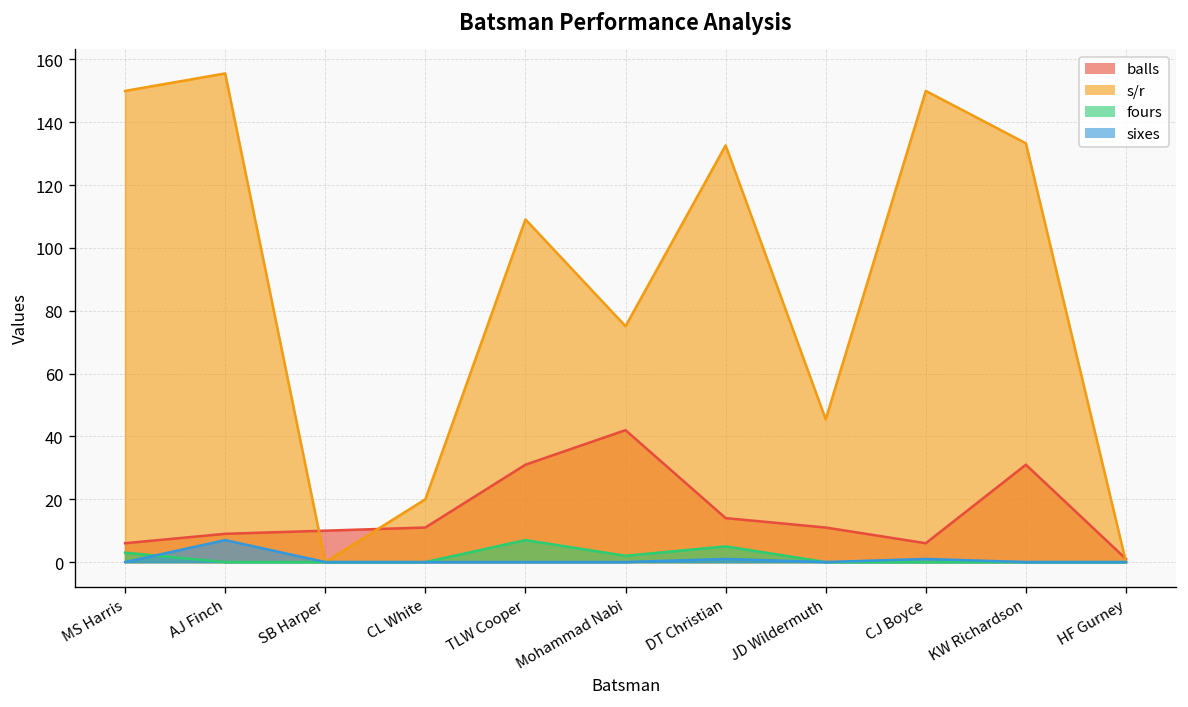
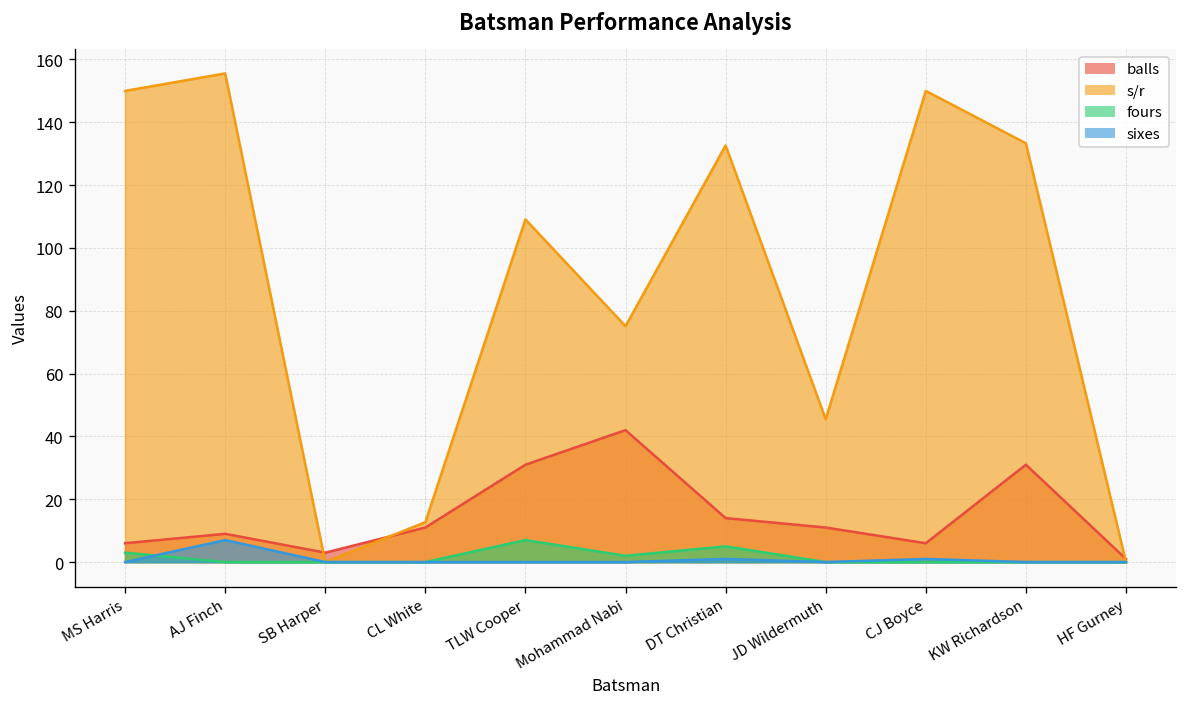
balls, SB Harper: 10 -> 3
s/r, CL White: 20 -> 13
